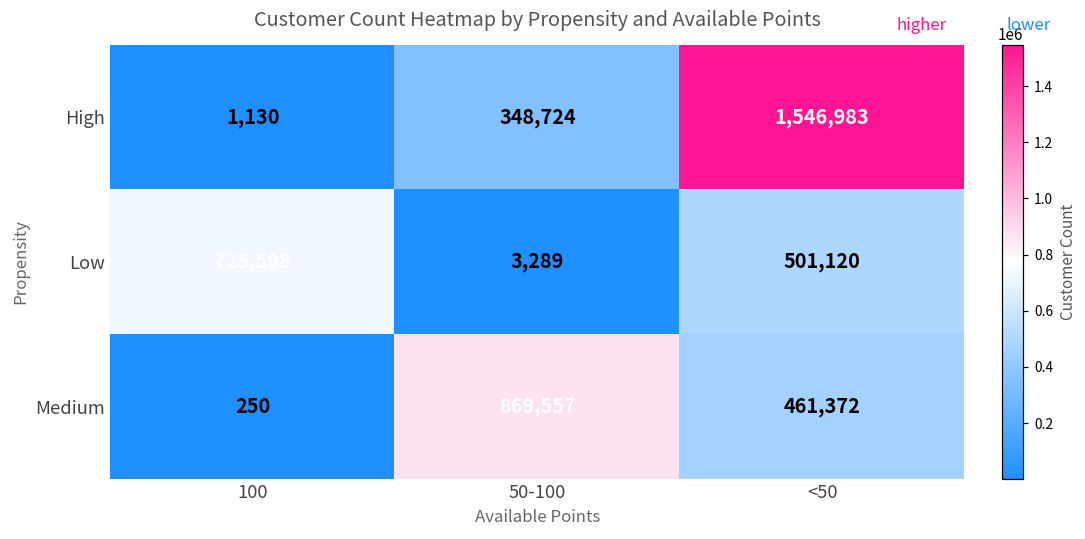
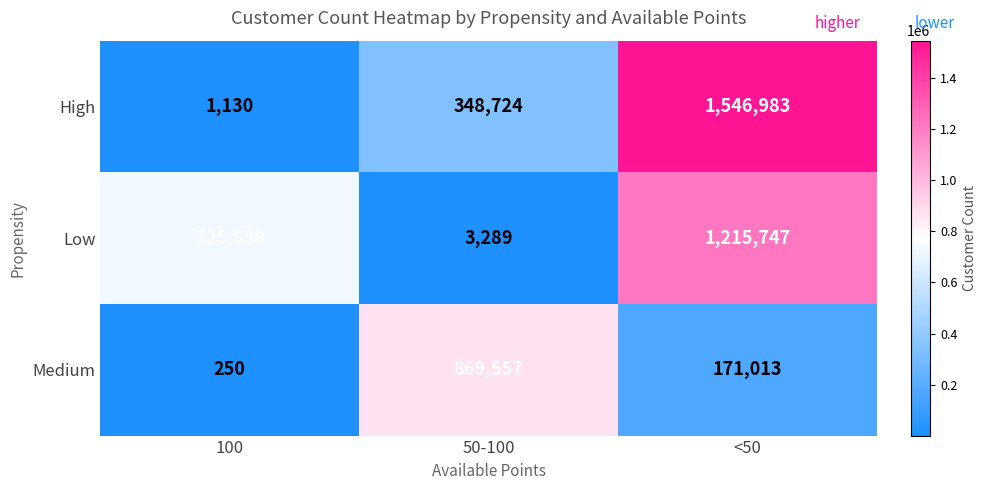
Low, <50: 501,120 -> 1,215,747
Medium, <50: 461,372 -> 171,013
